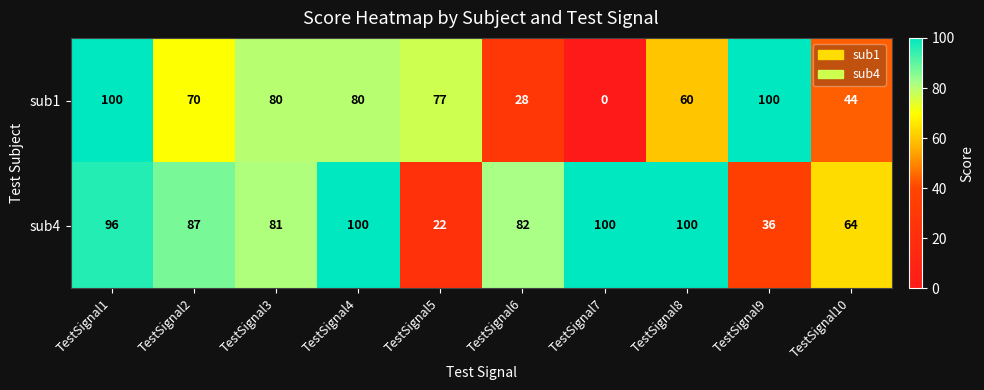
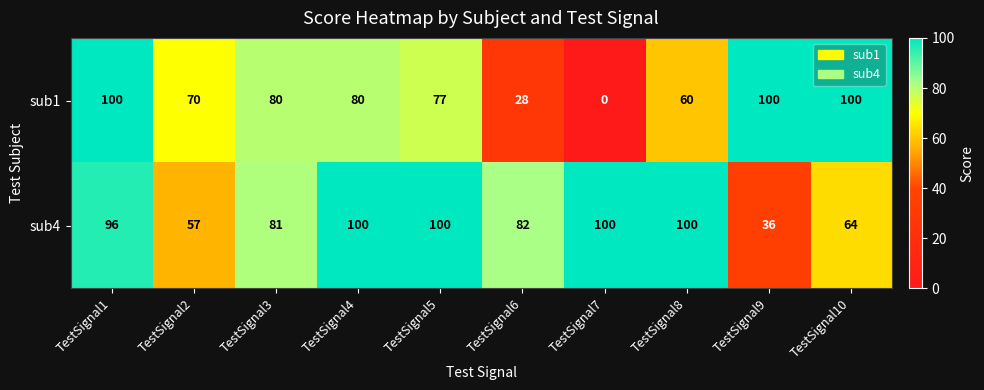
sub1, TestSignal10: 44 -> 100
sub4, TestSignal2: 87 -> 57
sub4, TestSignal5: 22 -> 100
